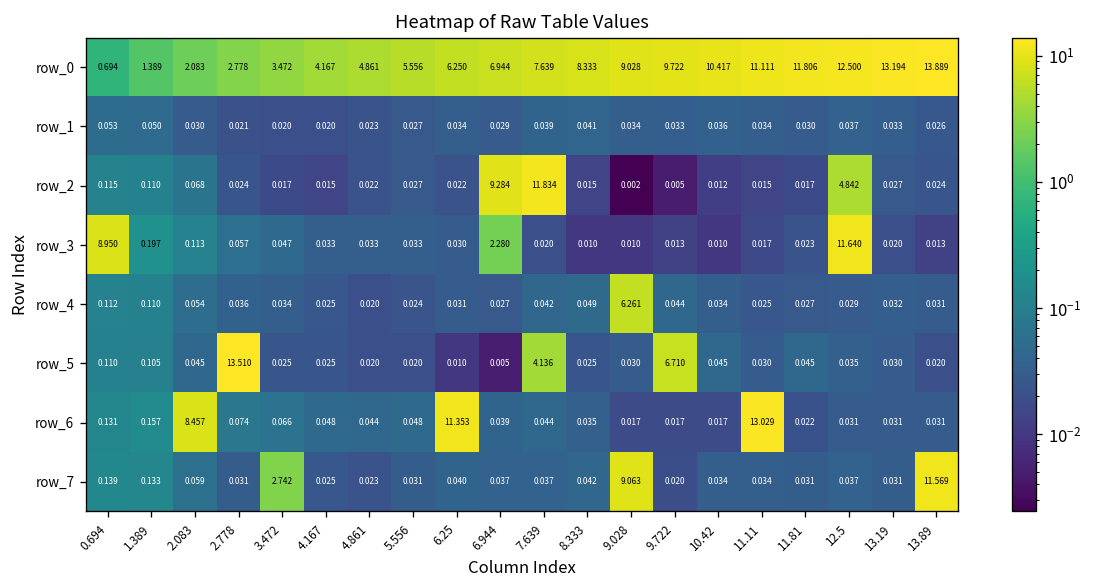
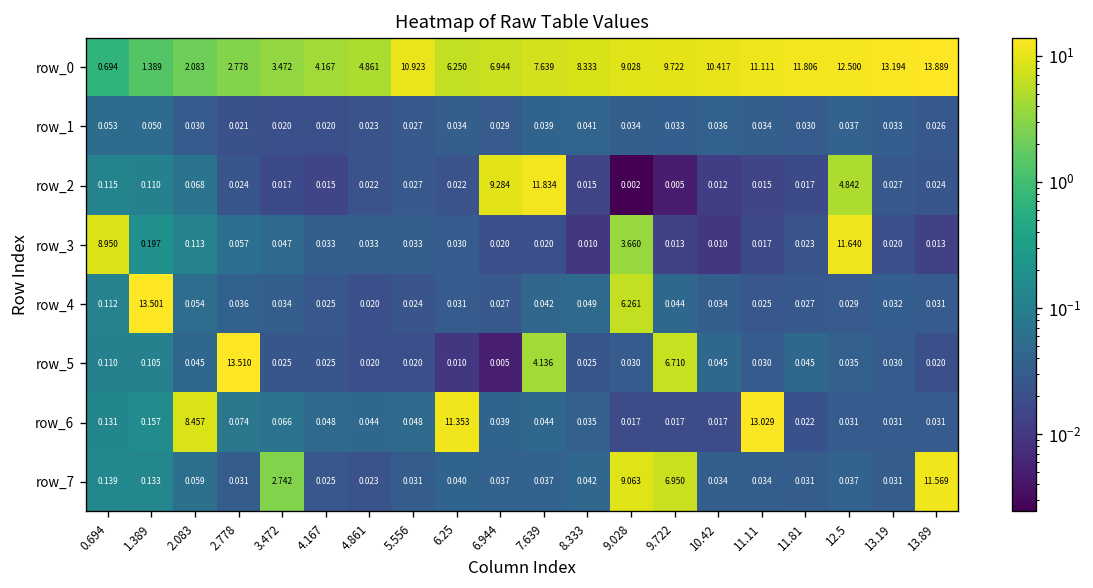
row_0, 5.556: 5.556 -> 10.923
row_3, 6.944: 2.280 -> 0.020
row_3, 9.028: 0.010 -> 3.660
row_4, 1.389: 0.110 -> 13.501
row_7, 9.722: 0.020 -> 6.950
